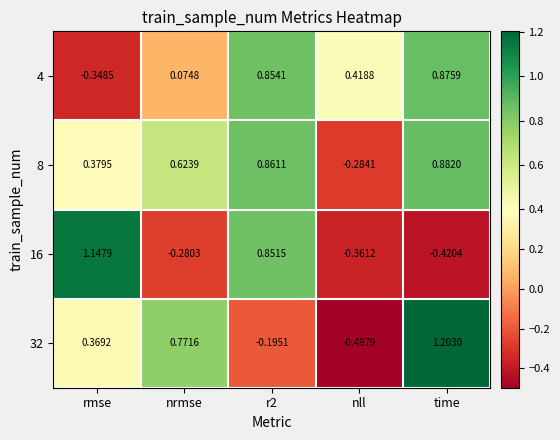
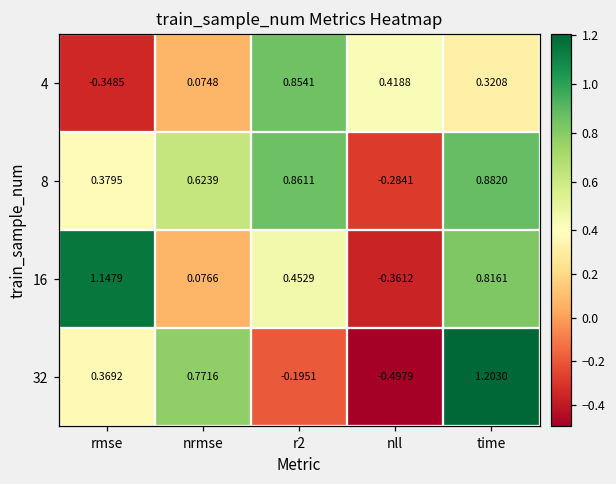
4, time: 0.8759 -> 0.3208
16, nrmse: -0.2803 -> 0.0766
16, r2: 0.8515 -> 0.4529
16, time: -0.4204 -> 0.8161
